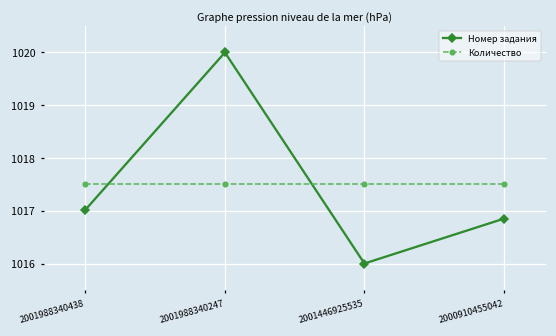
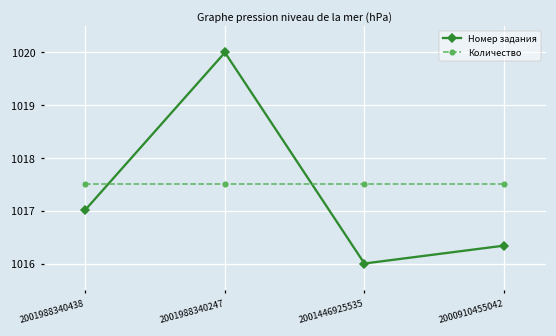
Номер задания, 2000910455042: 1016.8 -> 1016.3
